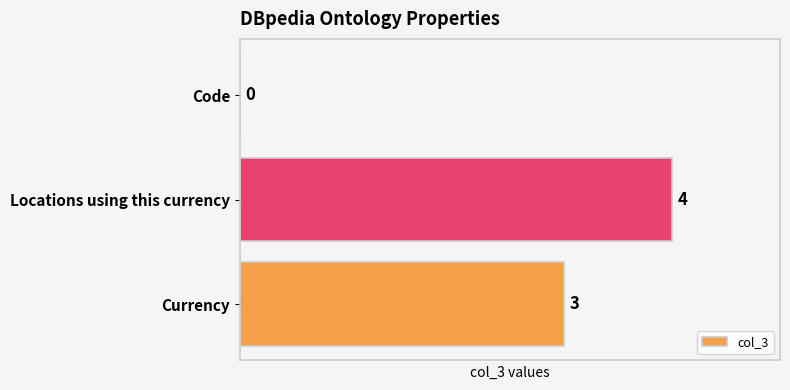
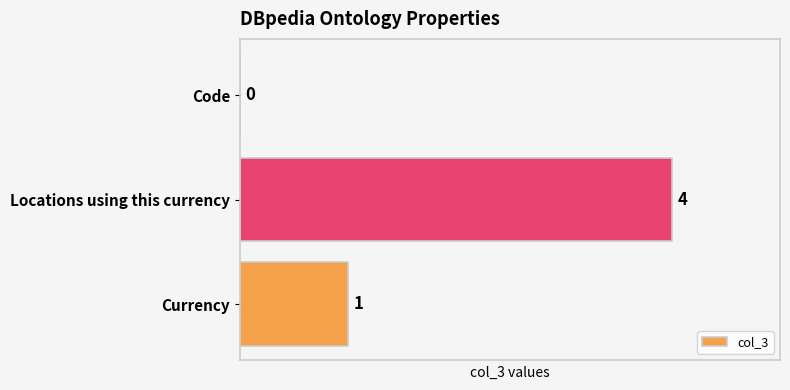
Currency: 3 -> 1
